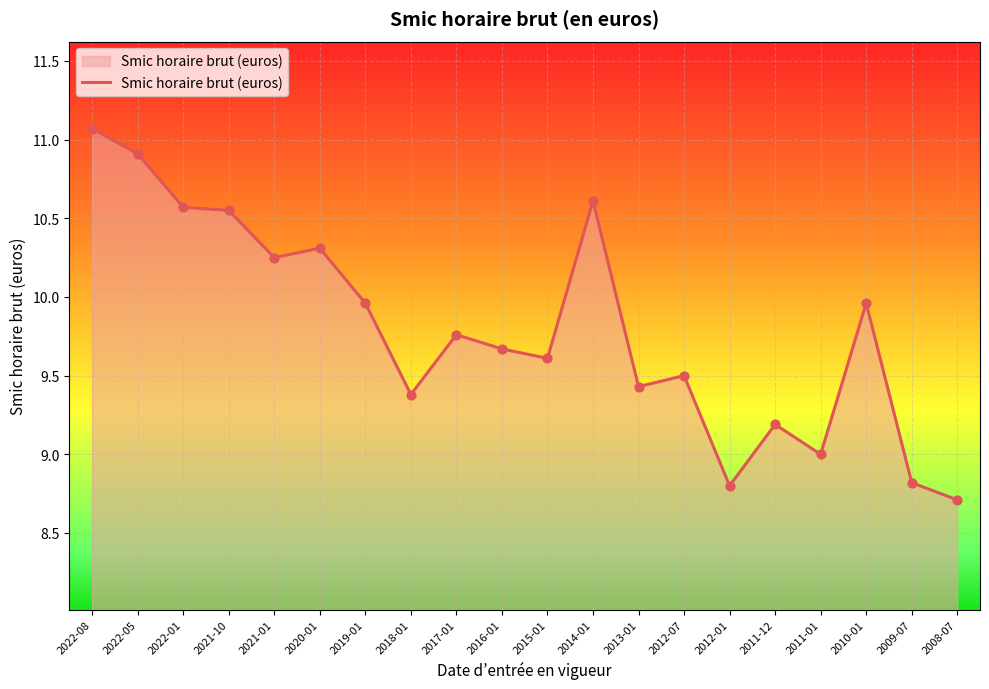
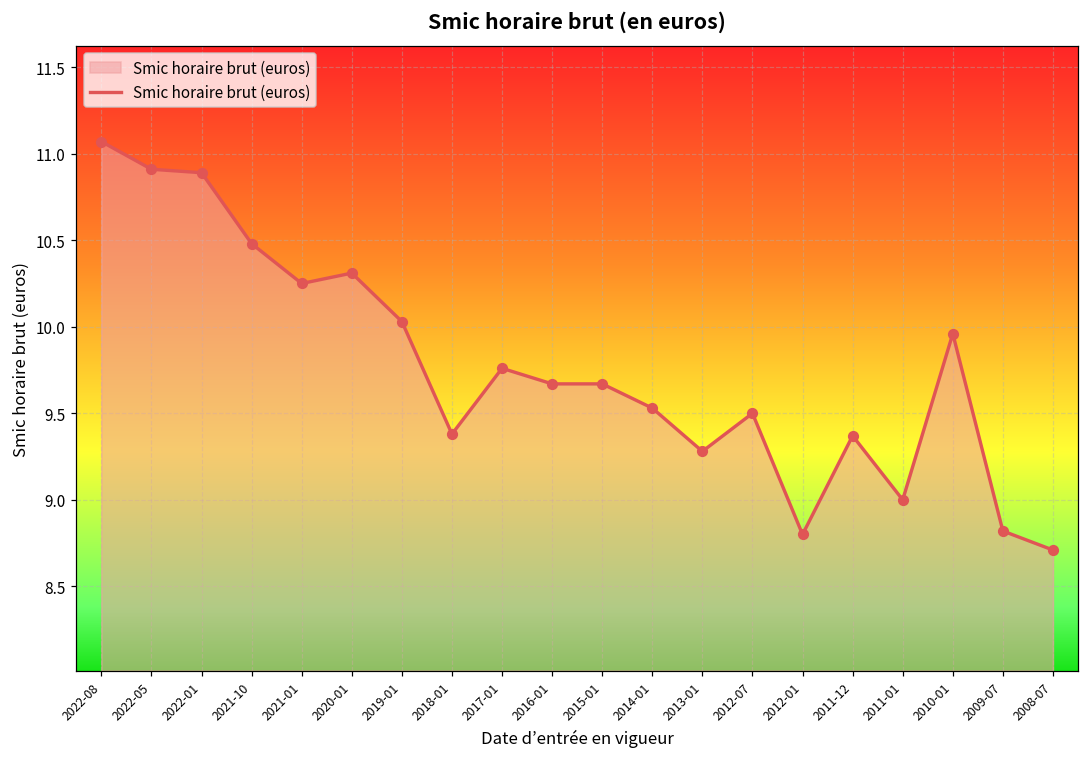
2022-01: 10.57 -> 10.89
2021-10: 10.55 -> 10.48
2019-01: 9.96 -> 10.03
2015-01: 9.61 -> 9.67
2014-01: 10.61 -> 9.53
2013-01: 9.43 -> 9.28
2011-12: 9.19 -> 9.37
